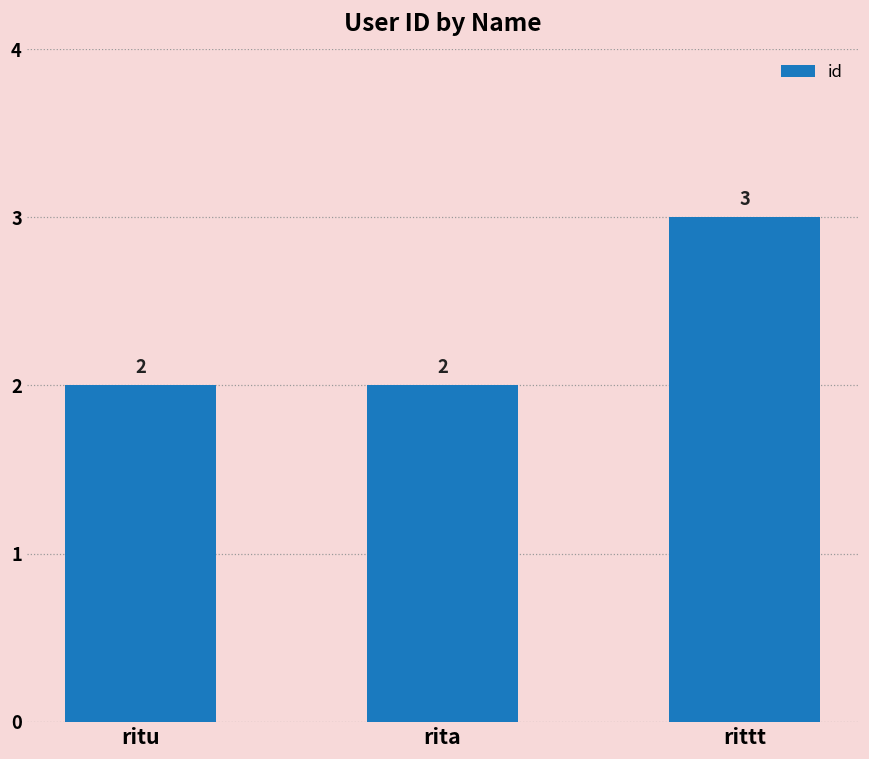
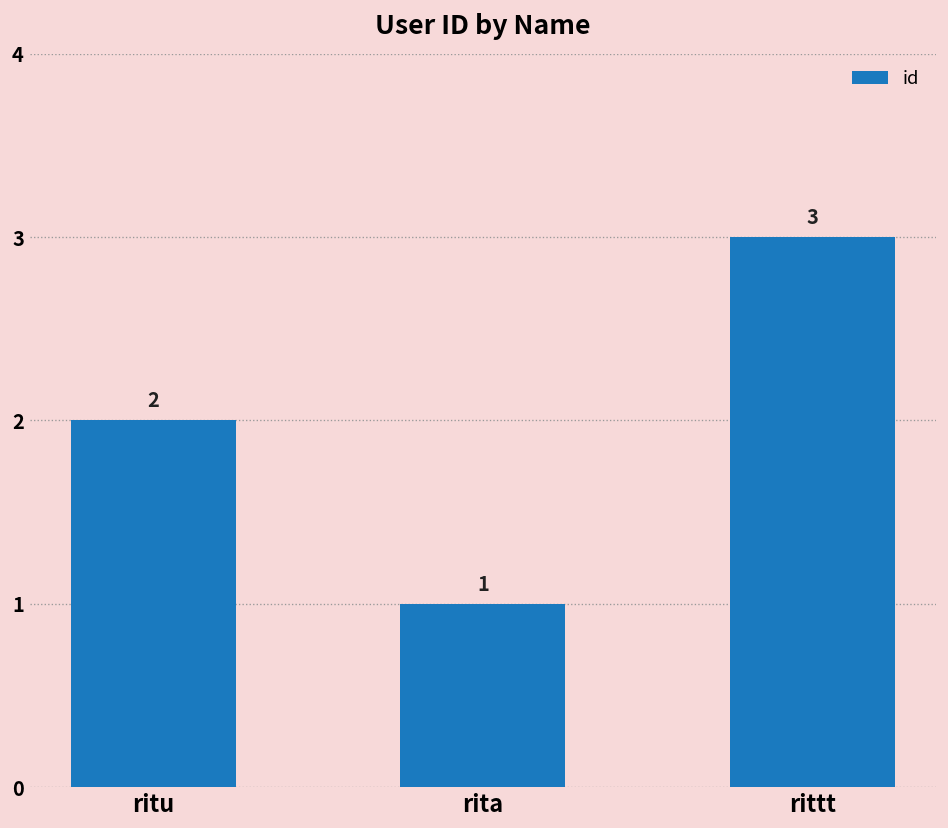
rita: 2 -> 1
